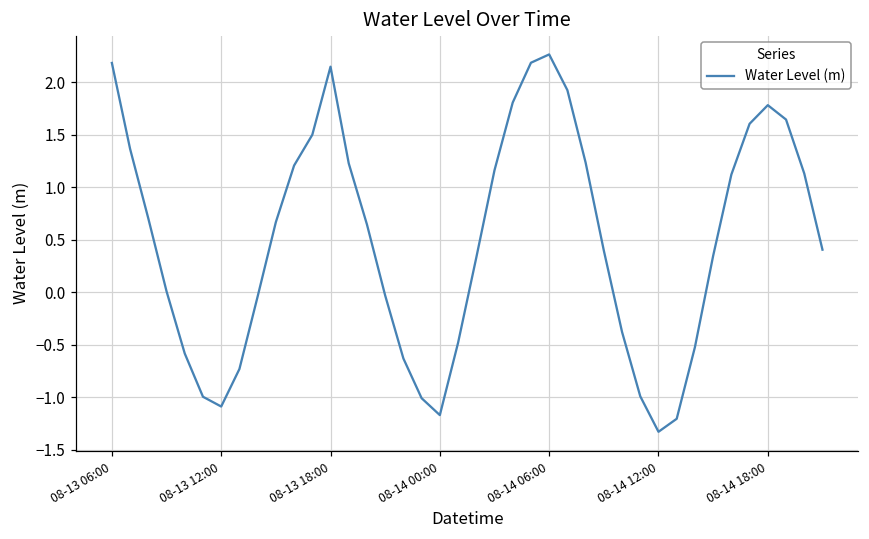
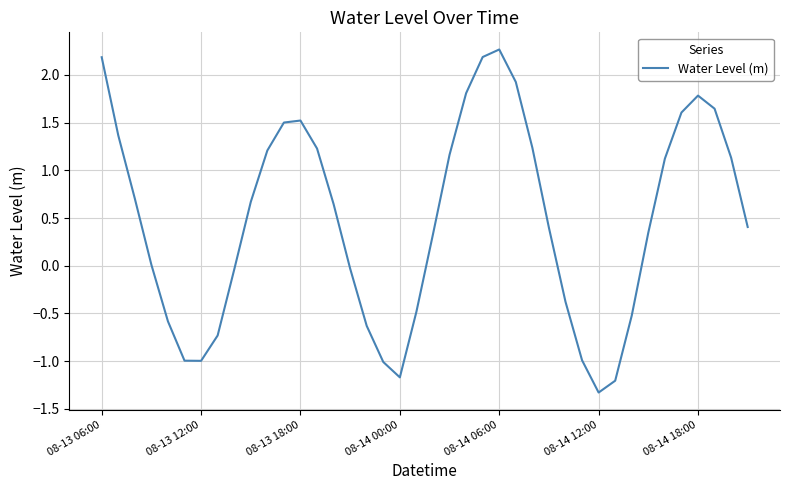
08-13 12:00: -1.1 -> -1.0
08-13 18:00: 2.2 -> 1.5
